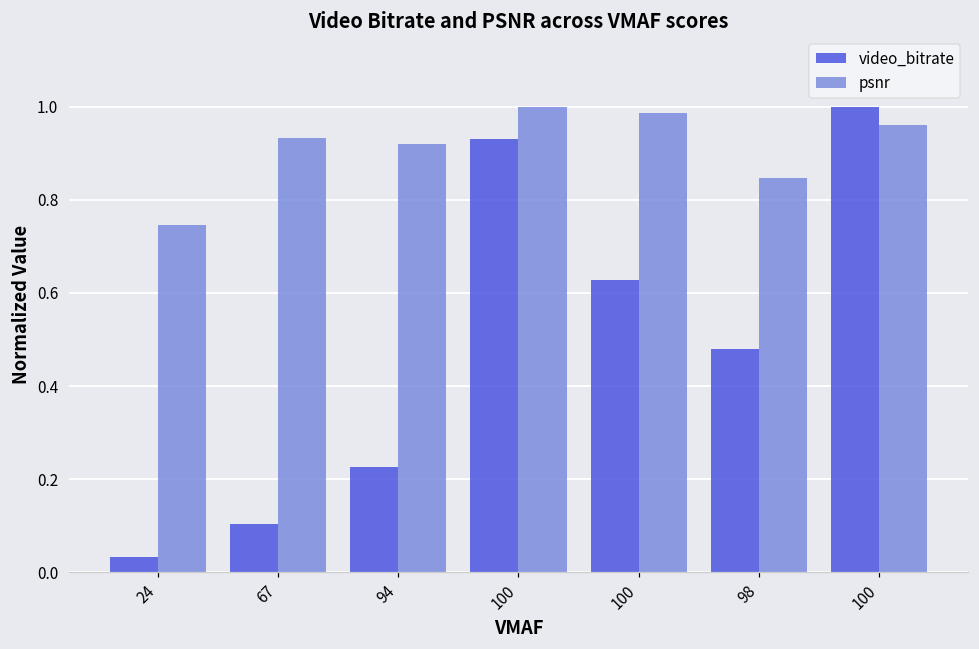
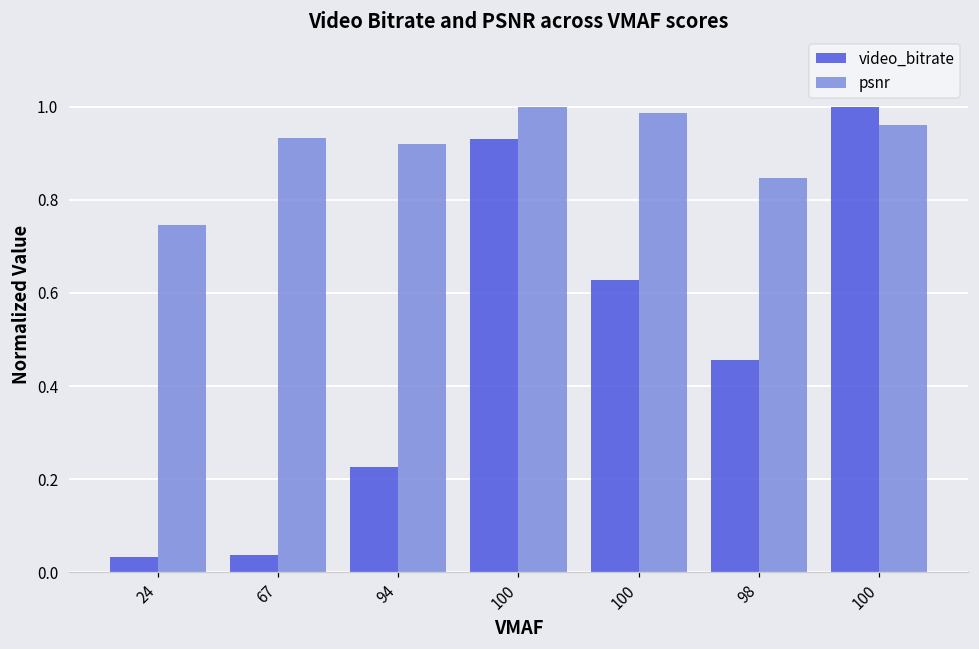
video_bitrate, 67: 0.10 -> 0.04
video_bitrate, 98: 0.48 -> 0.46
